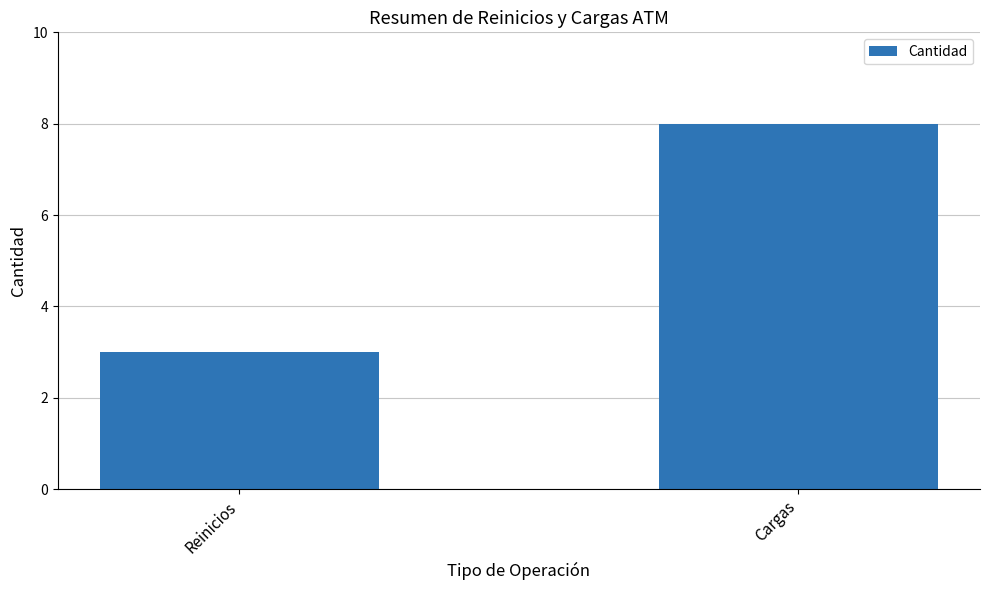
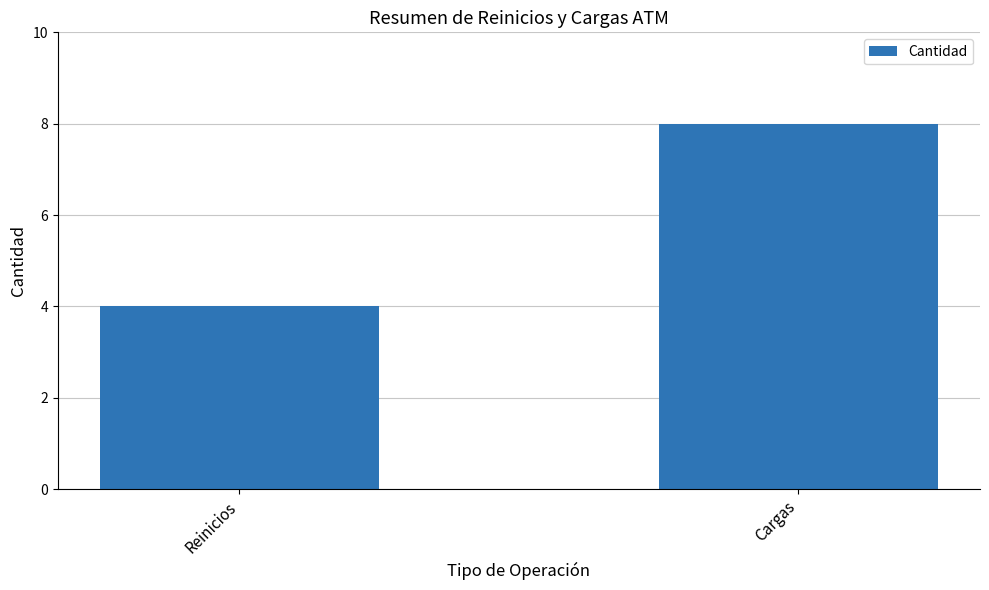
Reinicios: 3 -> 4
